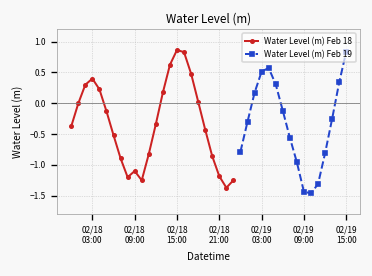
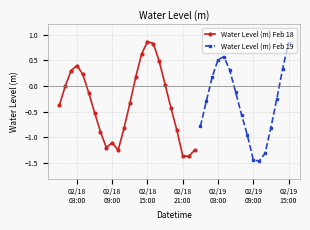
Water Level (m) Feb 18, 02/18 21:00: -1.2 -> -1.4
